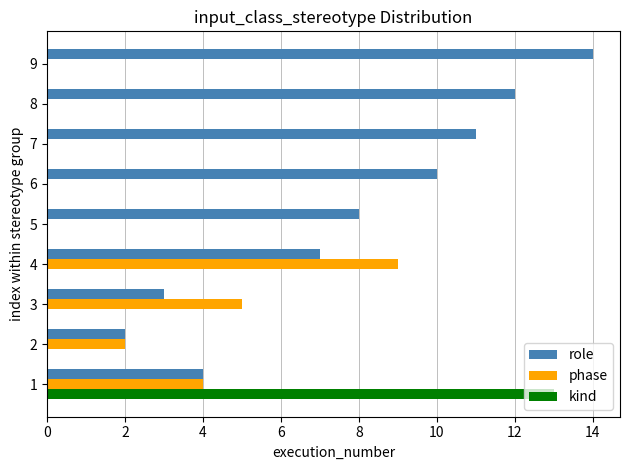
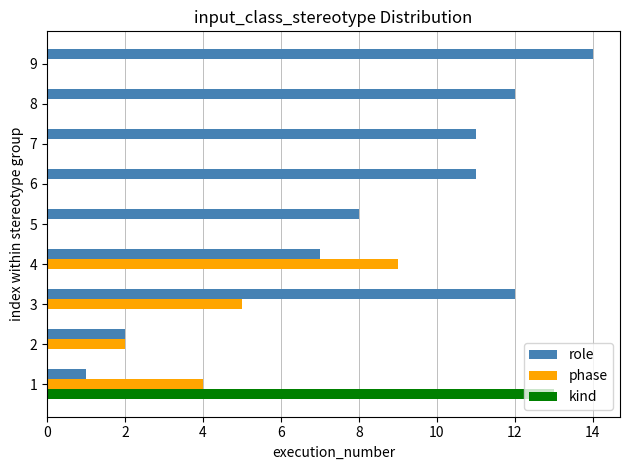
role, 6: 10 -> 11
role, 3: 3 -> 12
role, 1: 4 -> 1
